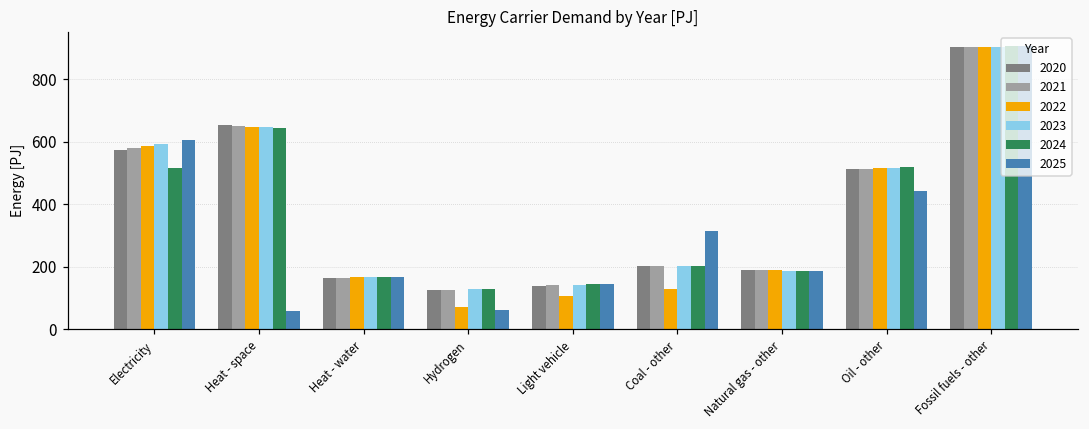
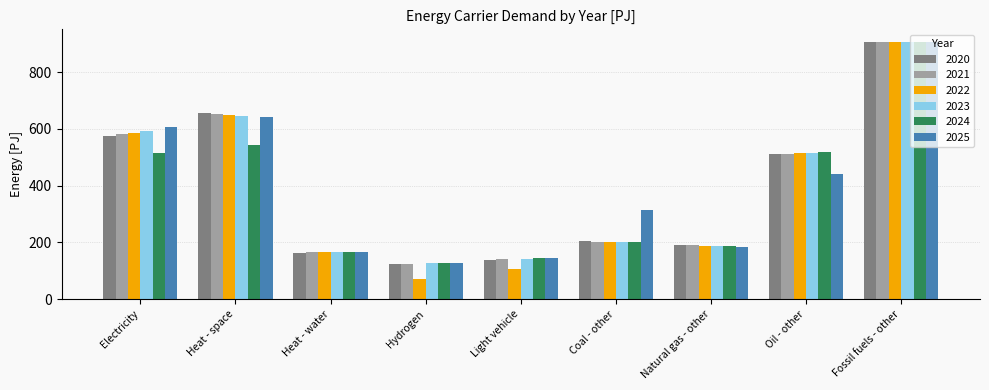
2024, Heat - space: 640 -> 540
2025, Heat - space: 60 -> 640
2025, Hydrogen: 60 -> 130
2022, Coal - other: 130 -> 200
